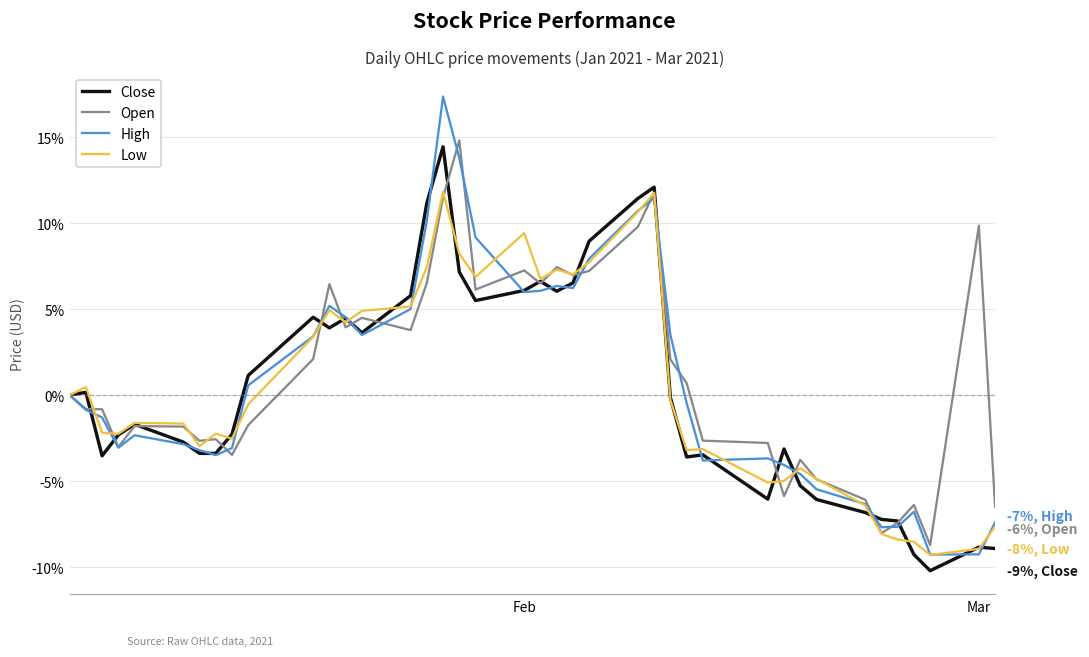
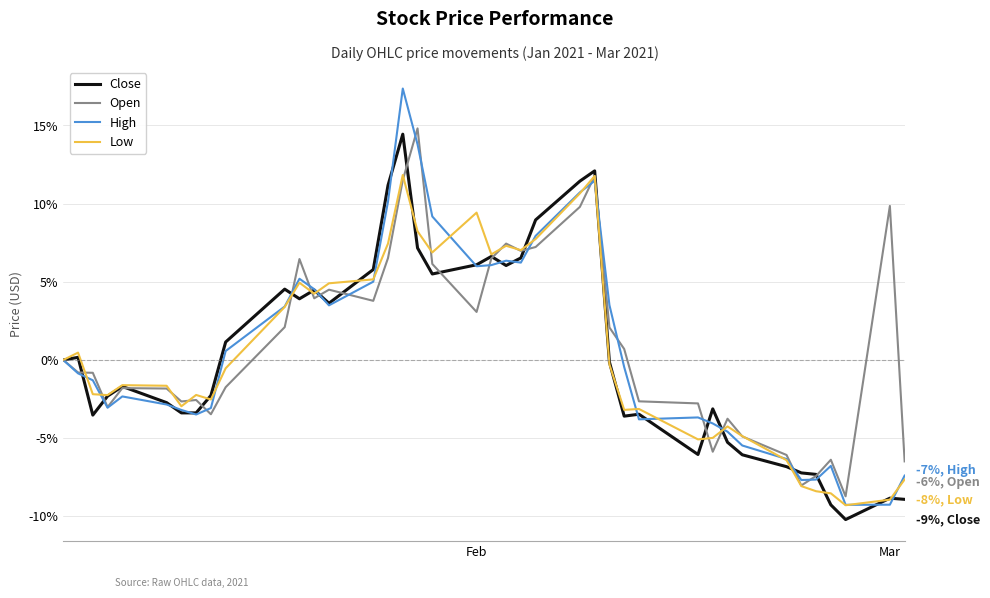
Open, Feb: 7.3% -> 3.1%
